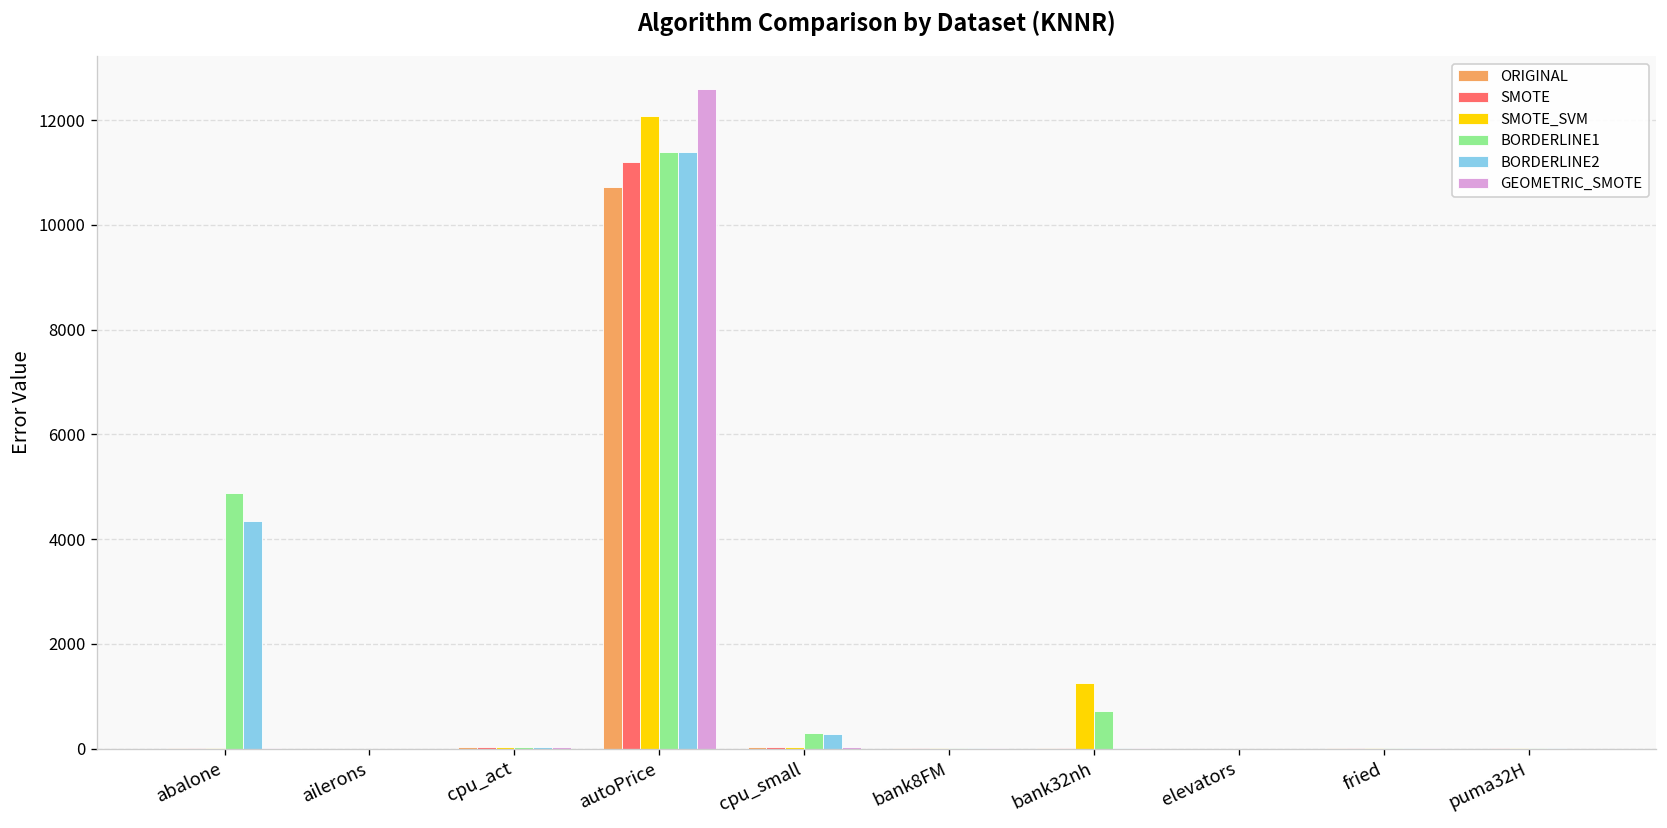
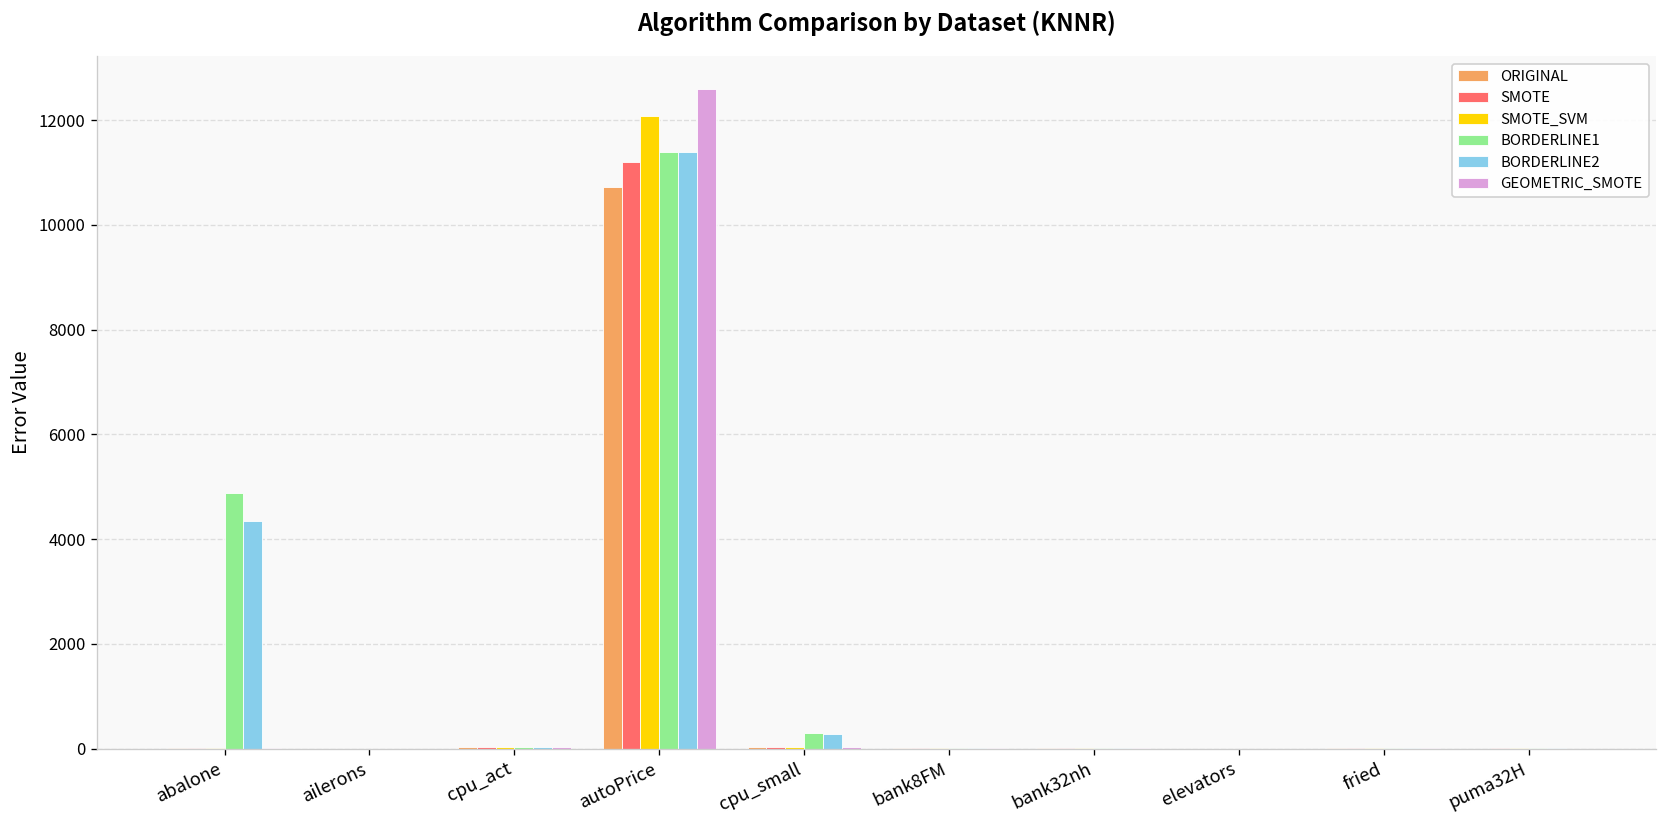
SMOTE_SVM, bank32nh: 1200 -> 0
BORDERLINE1, bank32nh: 700 -> 0
